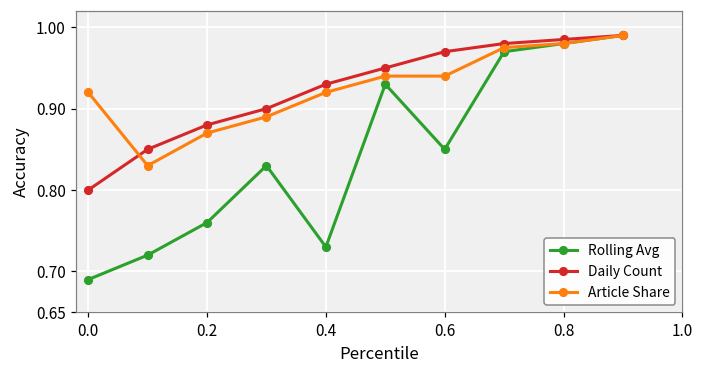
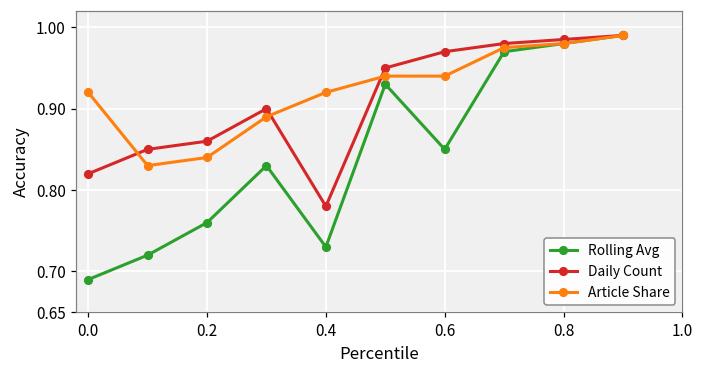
Daily Count, 0.0: 0.80 -> 0.82
Daily Count, 0.2: 0.88 -> 0.86
Article Share, 0.2: 0.87 -> 0.84
Daily Count, 0.4: 0.93 -> 0.78
